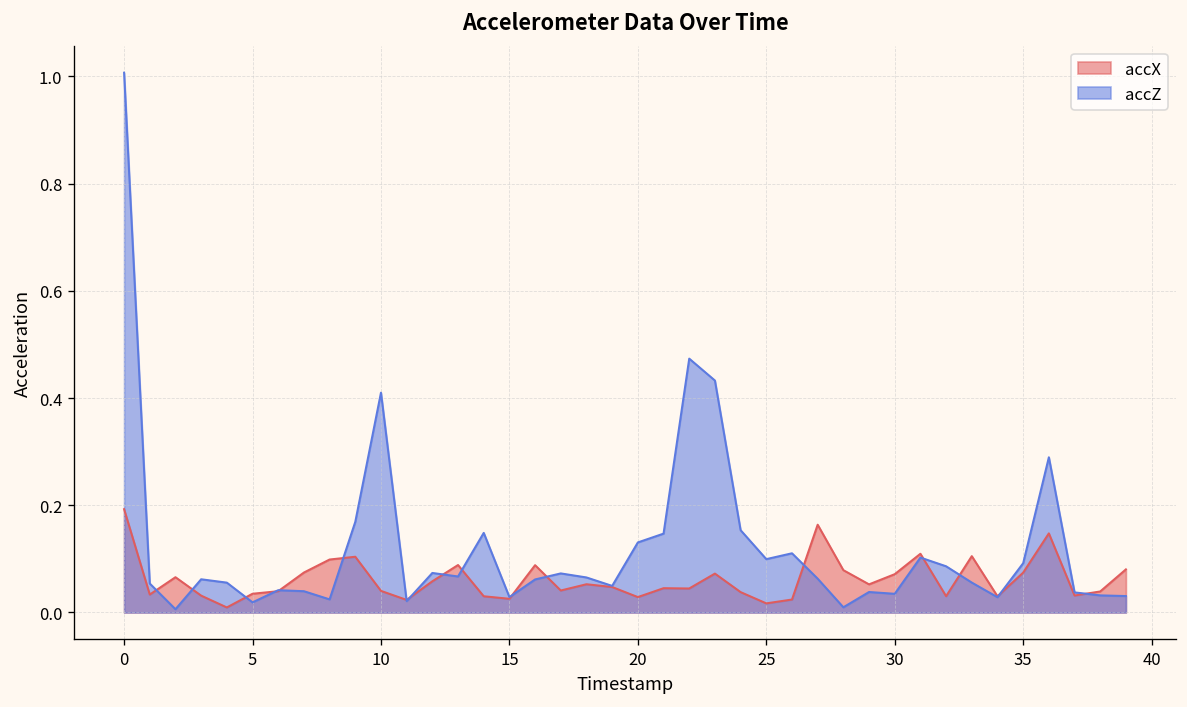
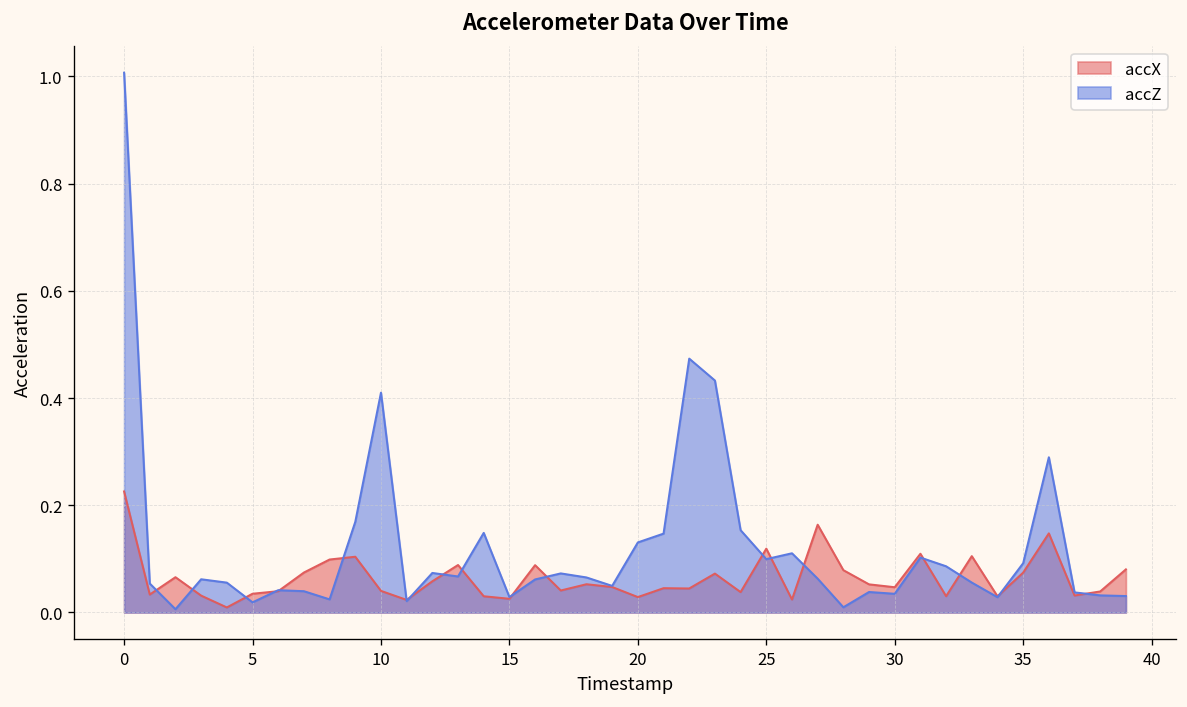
accX, 0: 0.19 -> 0.23
accX, 25: 0.02 -> 0.12
accX, 30: 0.07 -> 0.05
